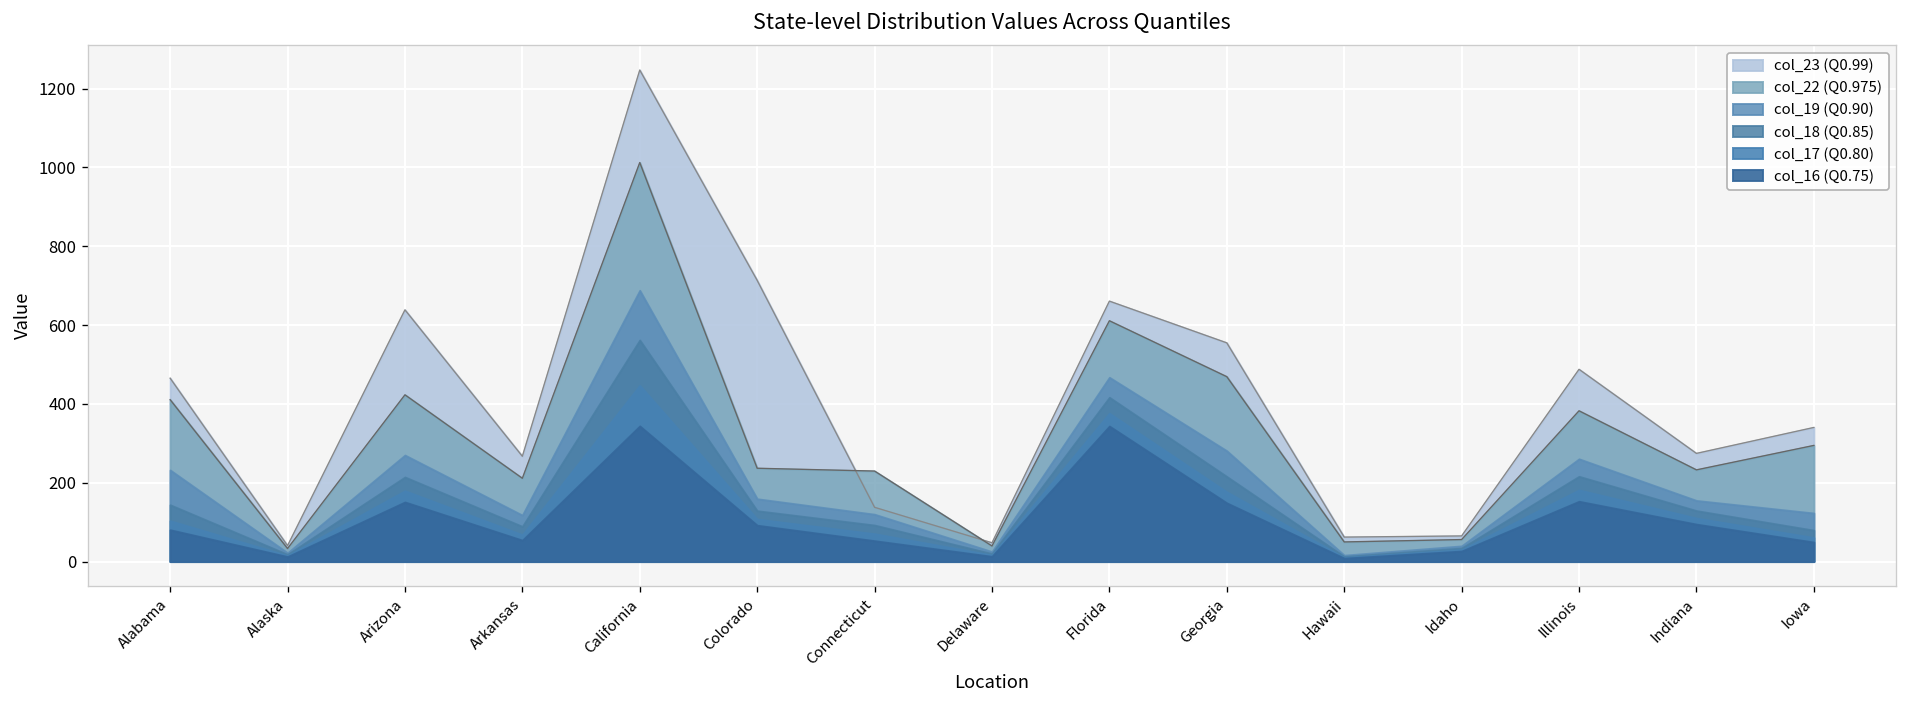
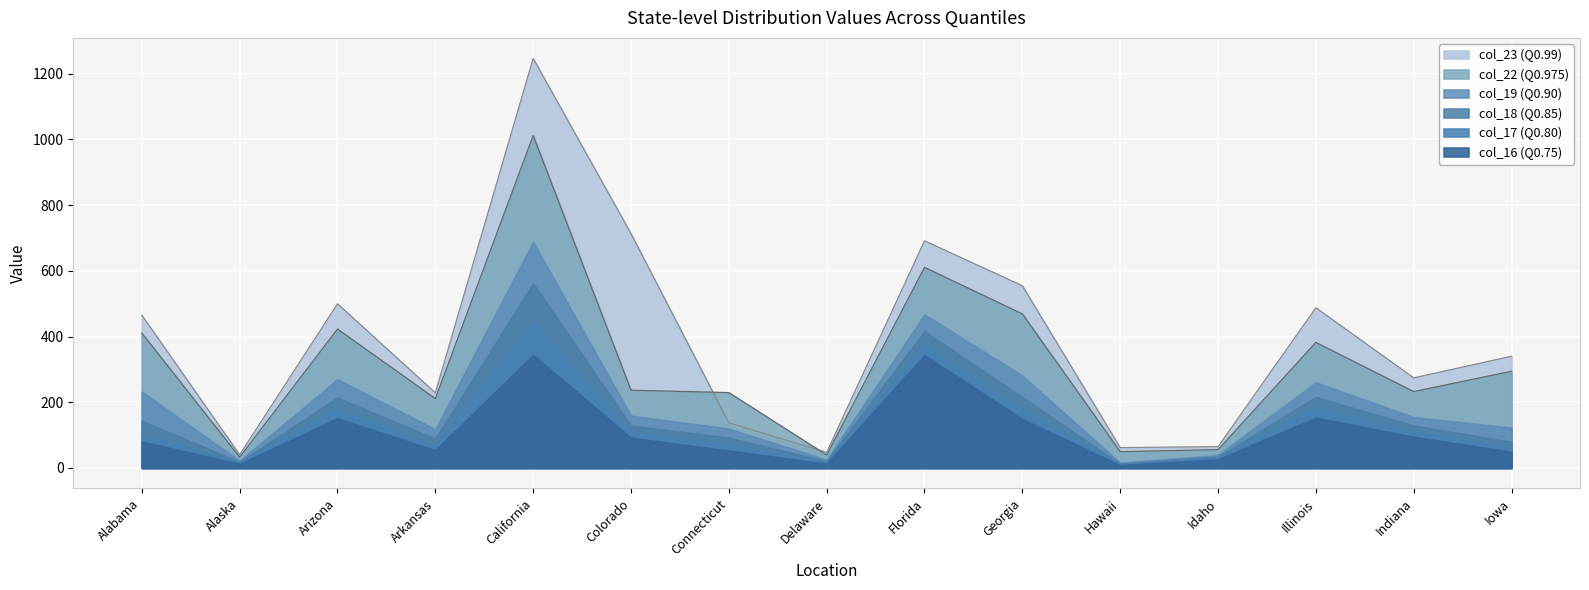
col_23 (Q0.99), Arizona: 640 -> 500
col_23 (Q0.99), Arkansas: 270 -> 230
col_23 (Q0.99), Florida: 660 -> 690
